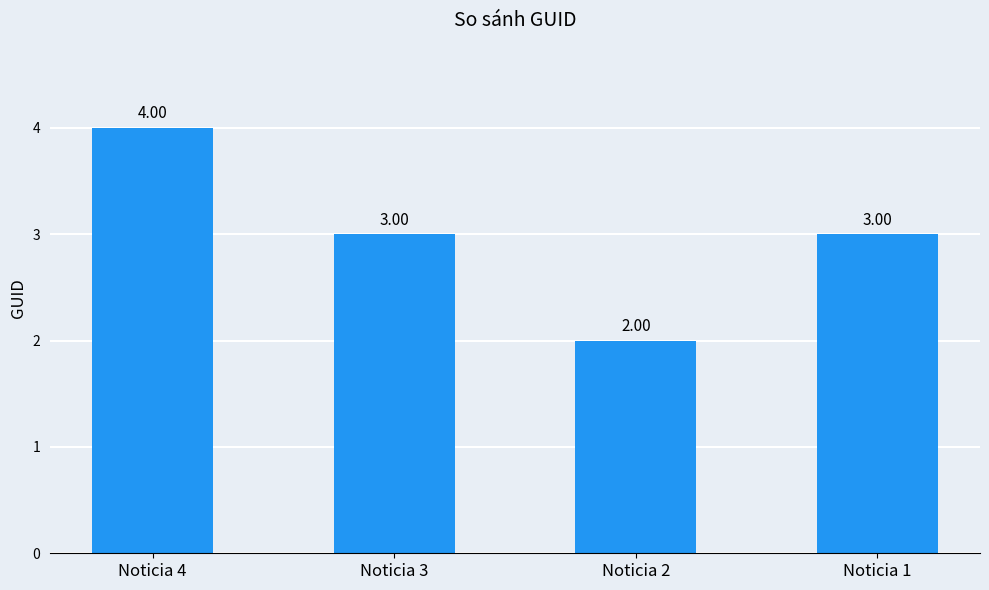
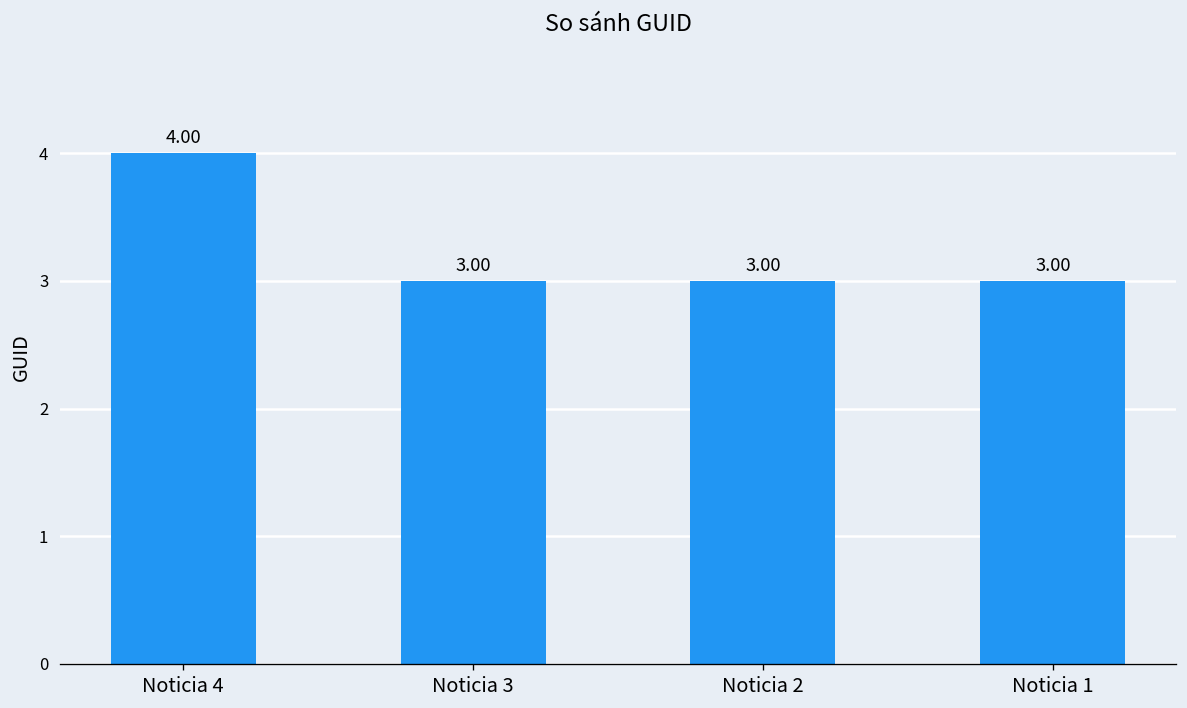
Noticia 2: 2.00 -> 3.00
